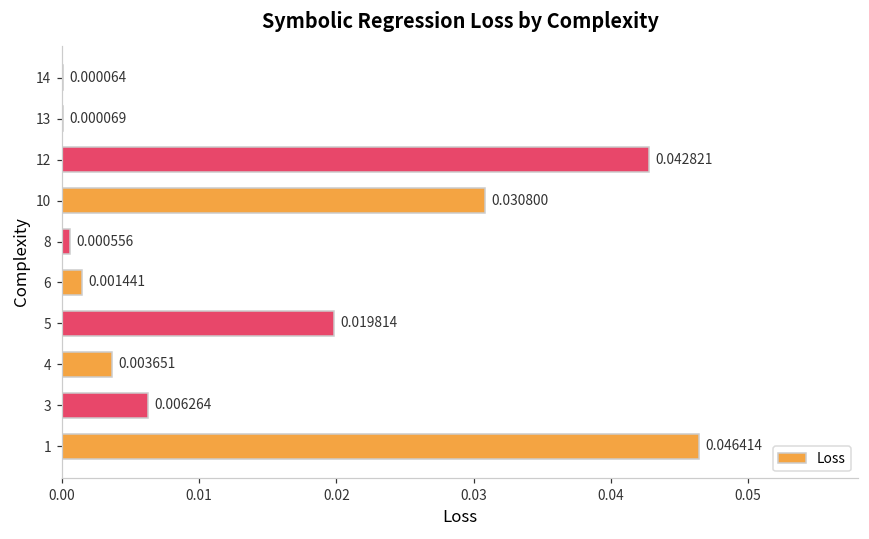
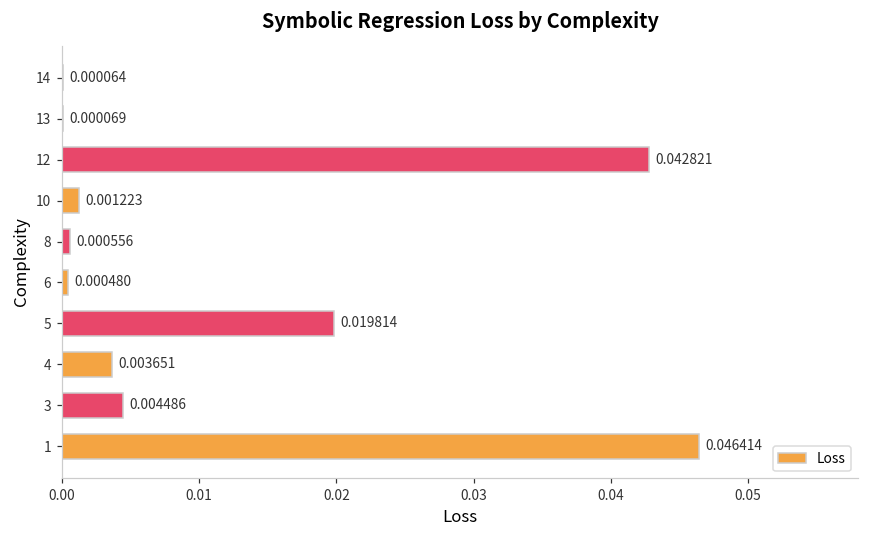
10: 0.030800 -> 0.001223
6: 0.001441 -> 0.000480
3: 0.006264 -> 0.004486
